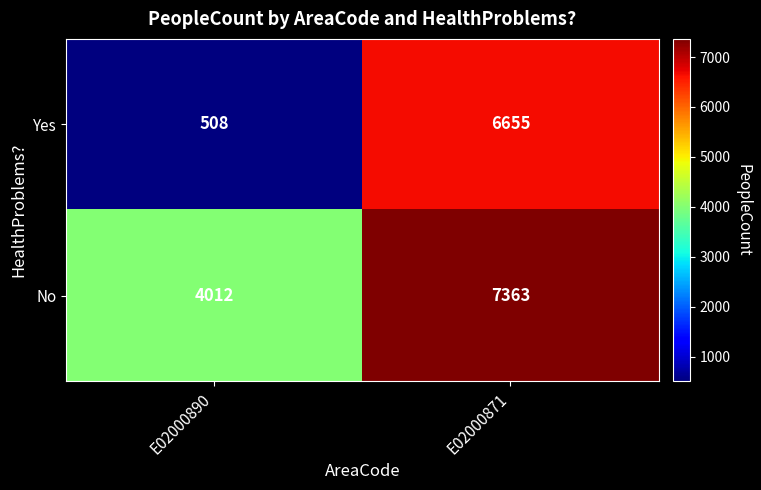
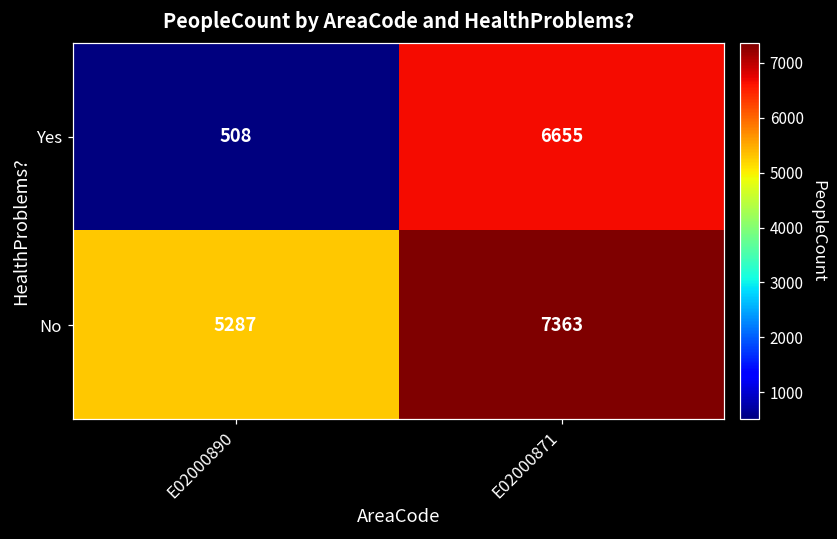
No, E02000890: 4012 -> 5287
